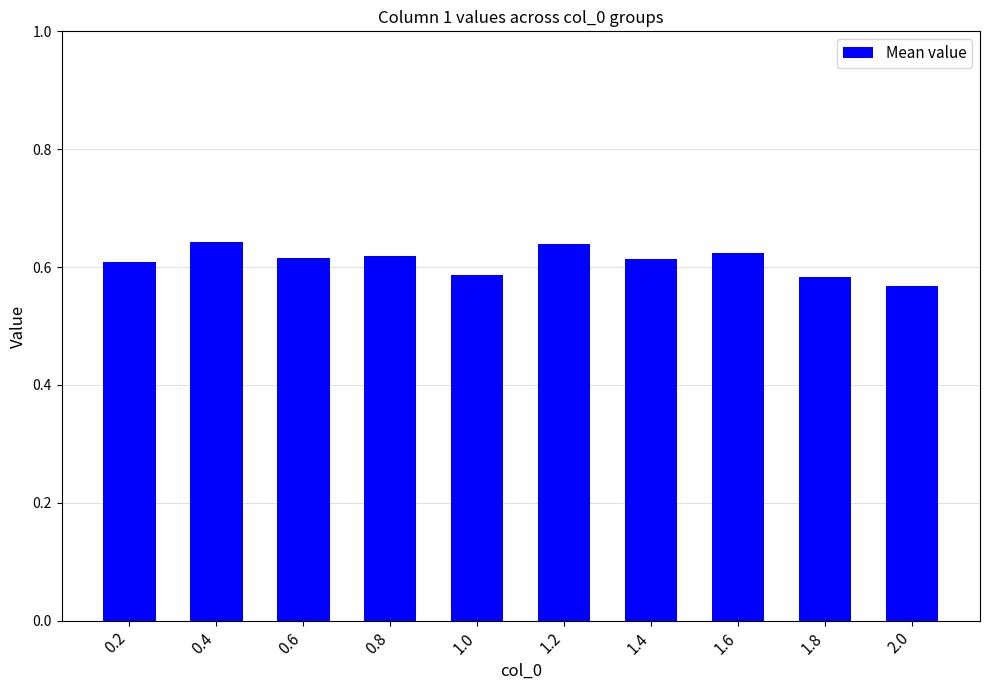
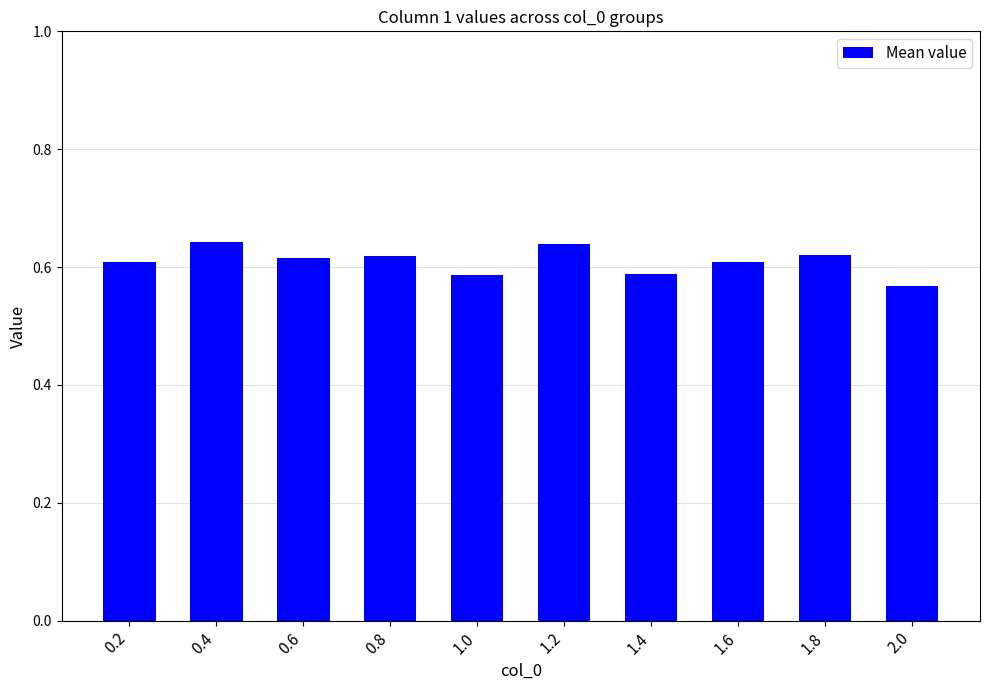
1.4: 0.61 -> 0.59
1.6: 0.62 -> 0.61
1.8: 0.58 -> 0.62
